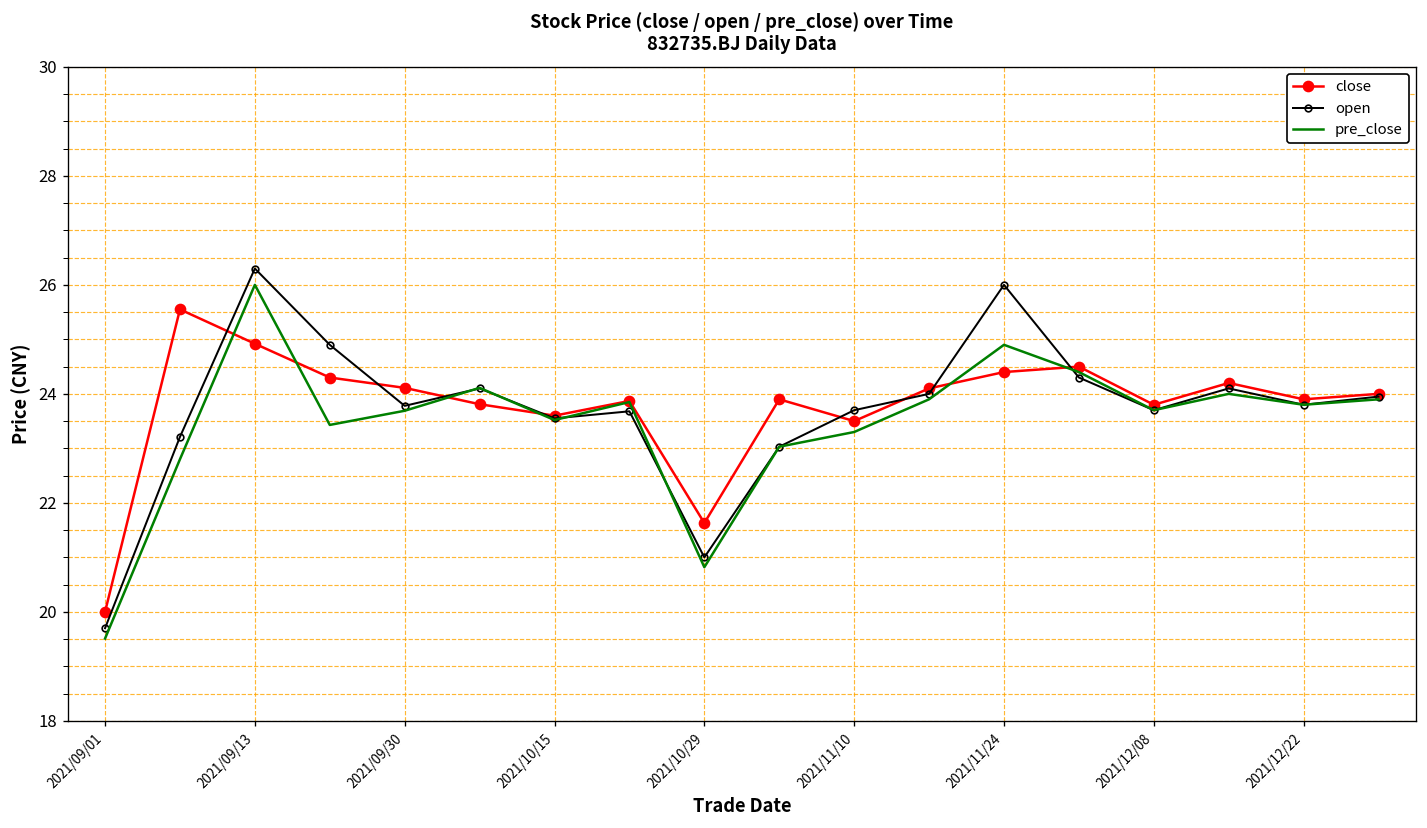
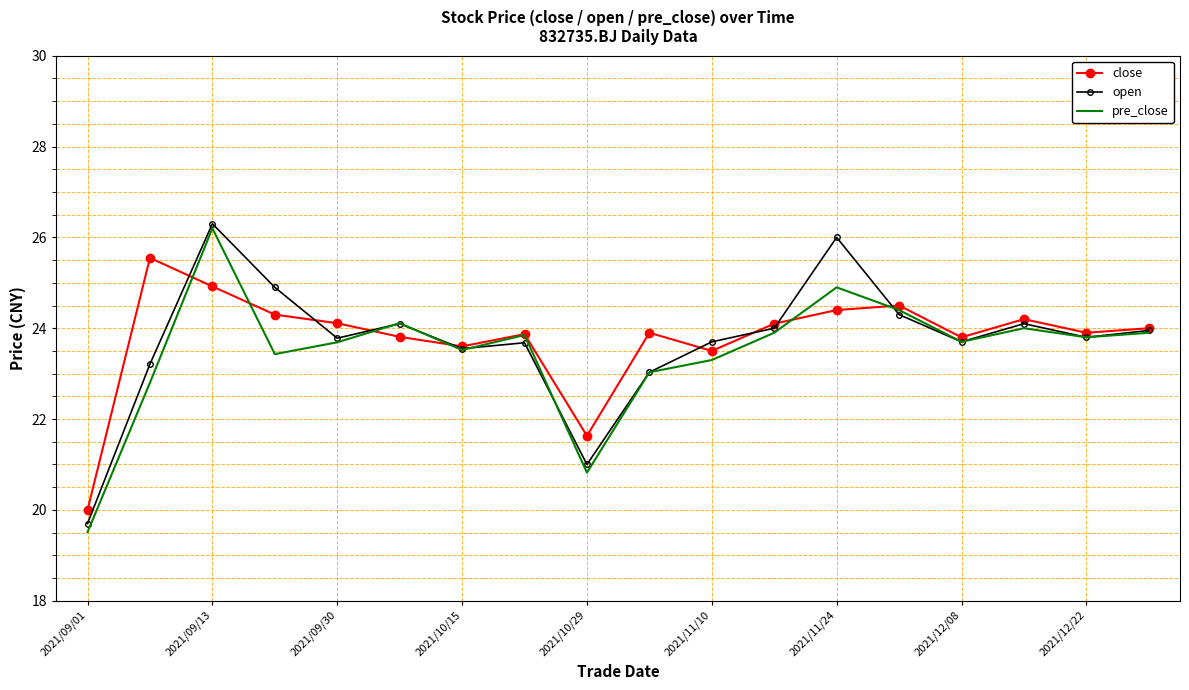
pre_close, 2021/09/13: 26.0 -> 26.2
